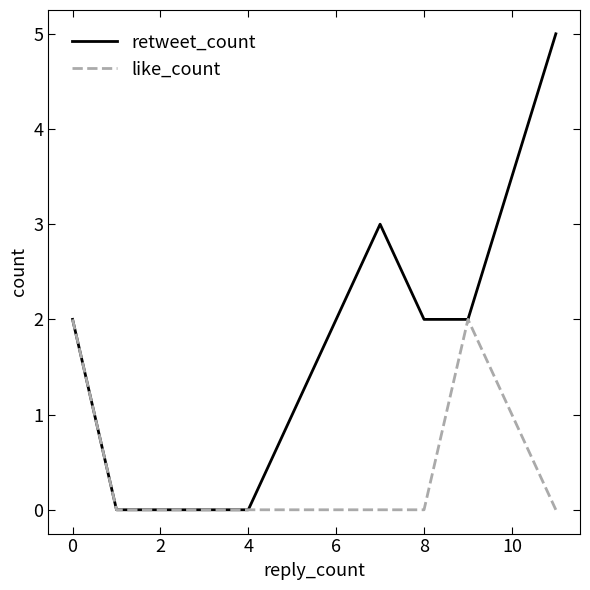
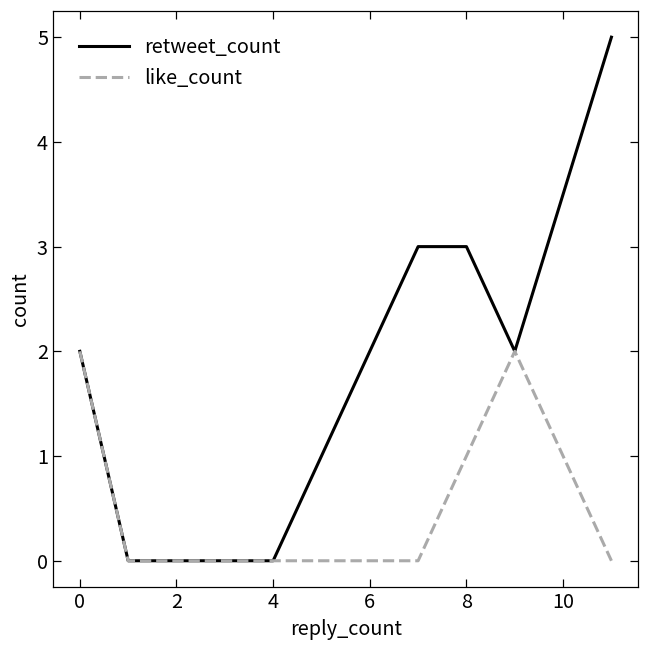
retweet_count, 8: 2 -> 3
like_count, 8: 0 -> 1
